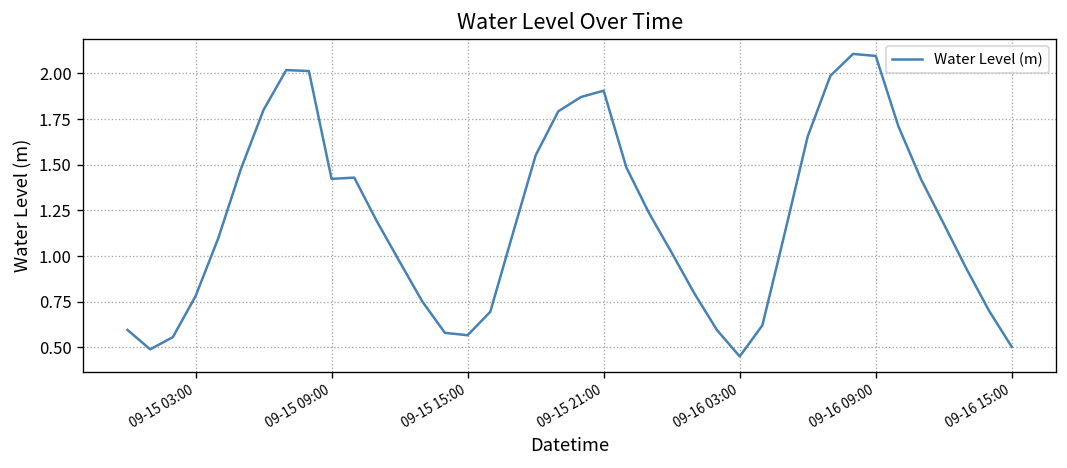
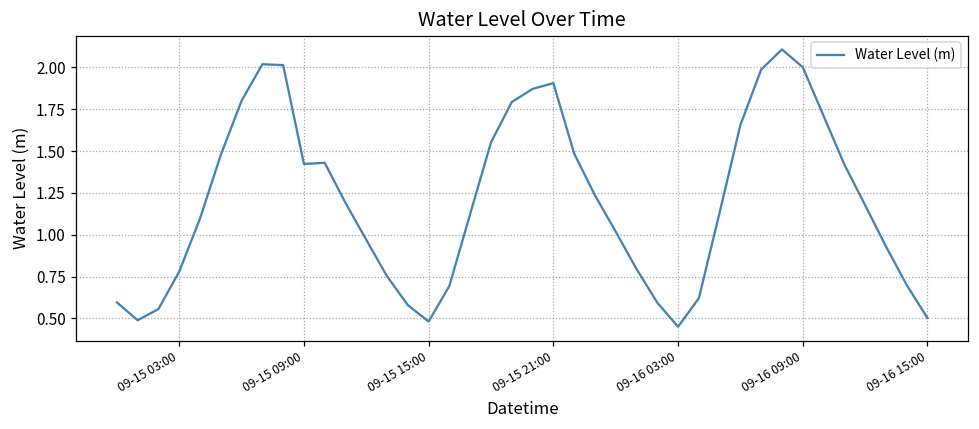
09-15 15:00: 0.57 -> 0.48
09-16 09:00: 2.10 -> 2.00
